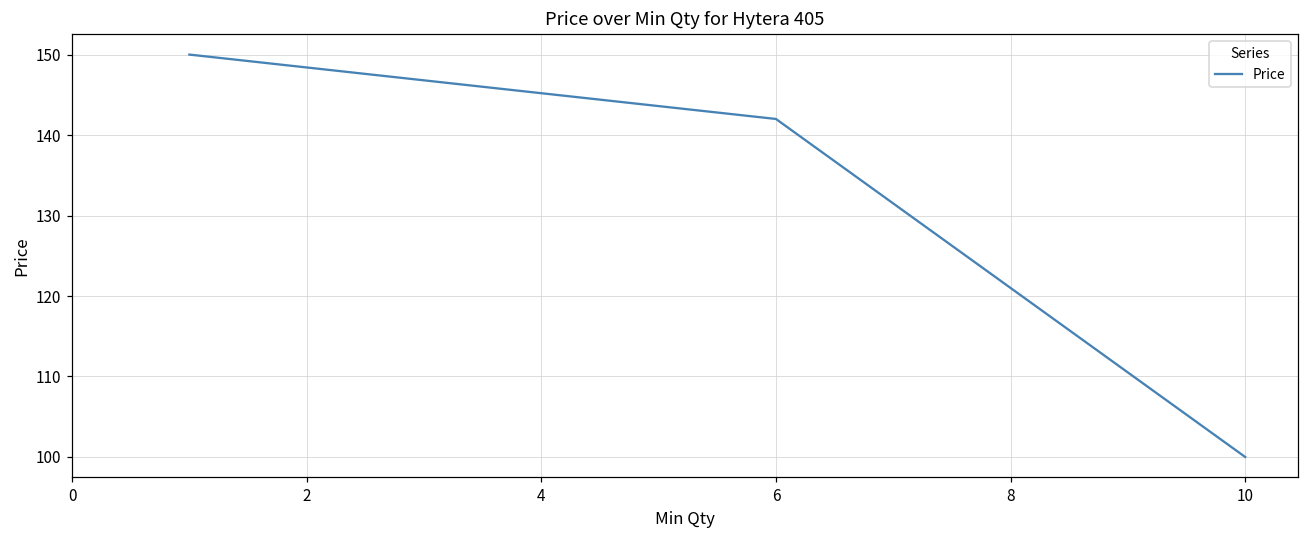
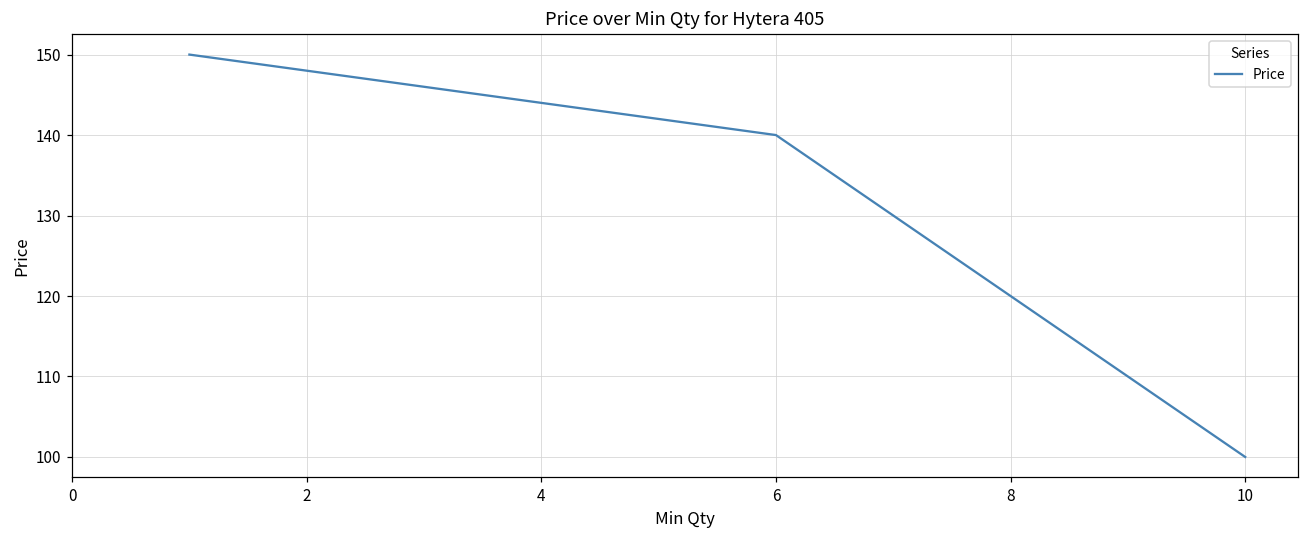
6: 142 -> 140
